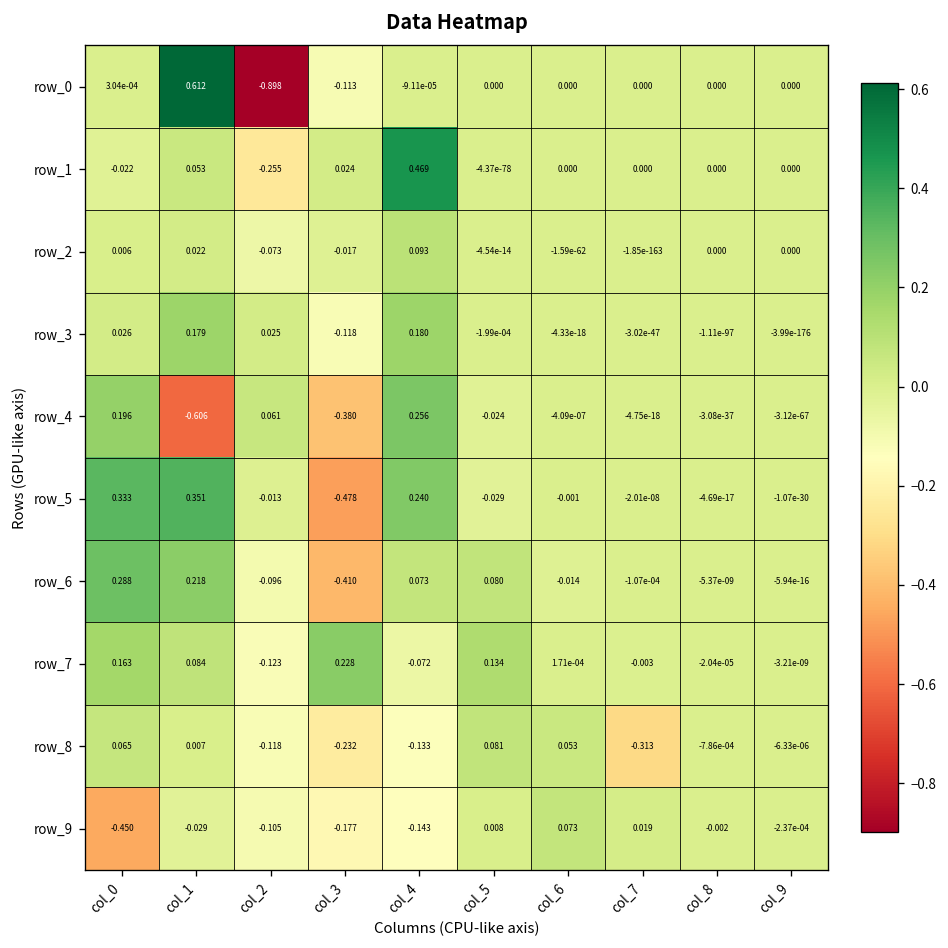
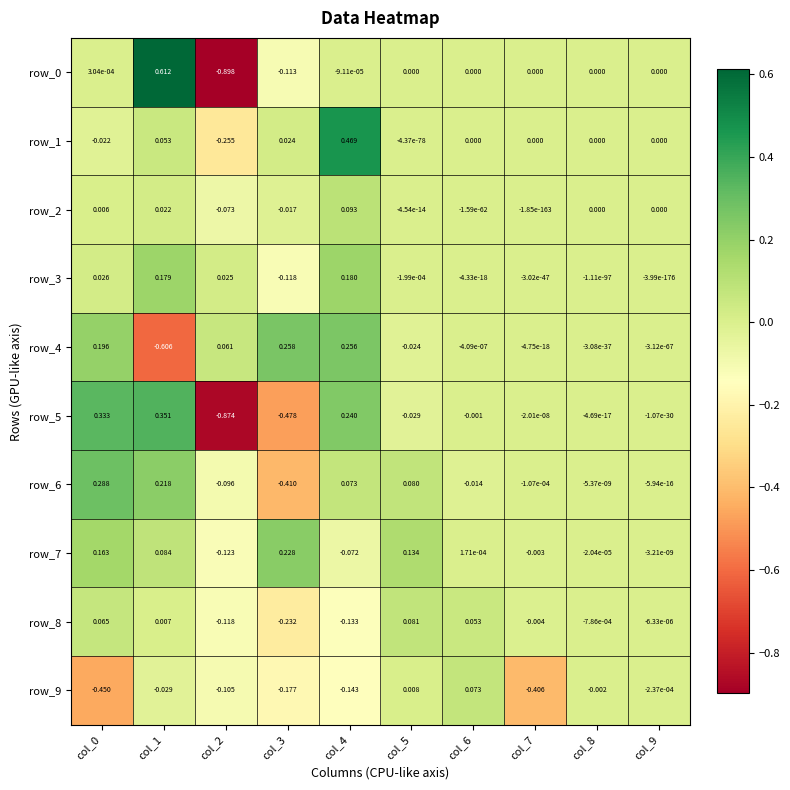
row_4, col_3: -0.380 -> 0.258
row_5, col_2: -0.013 -> -0.874
row_8, col_7: -0.313 -> -0.004
row_9, col_7: 0.019 -> -0.406
